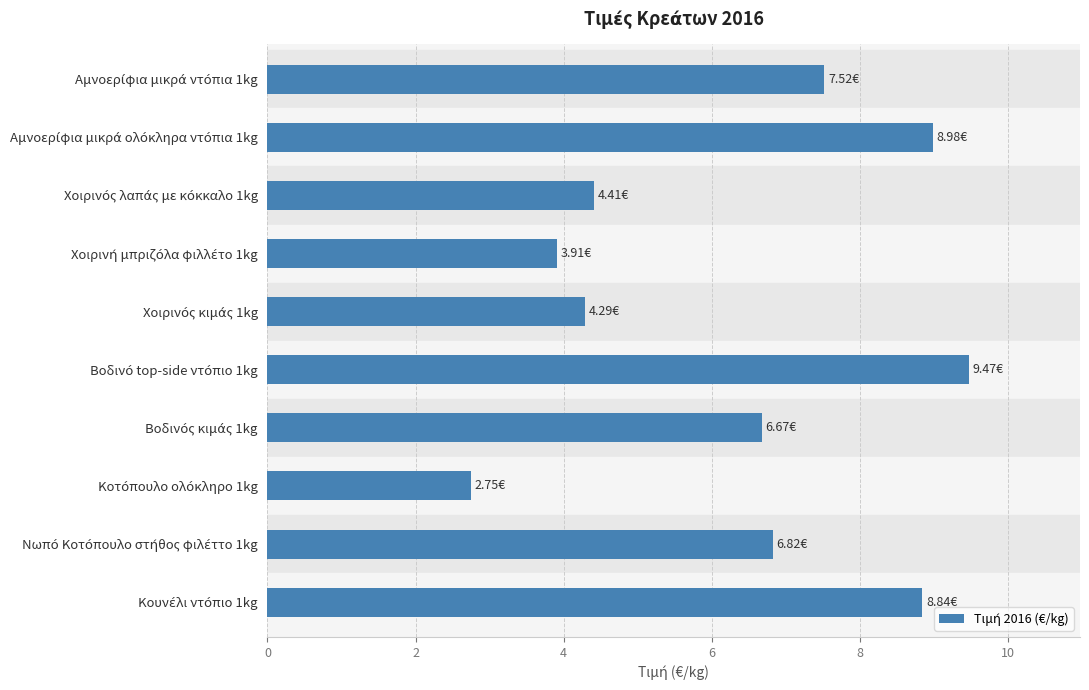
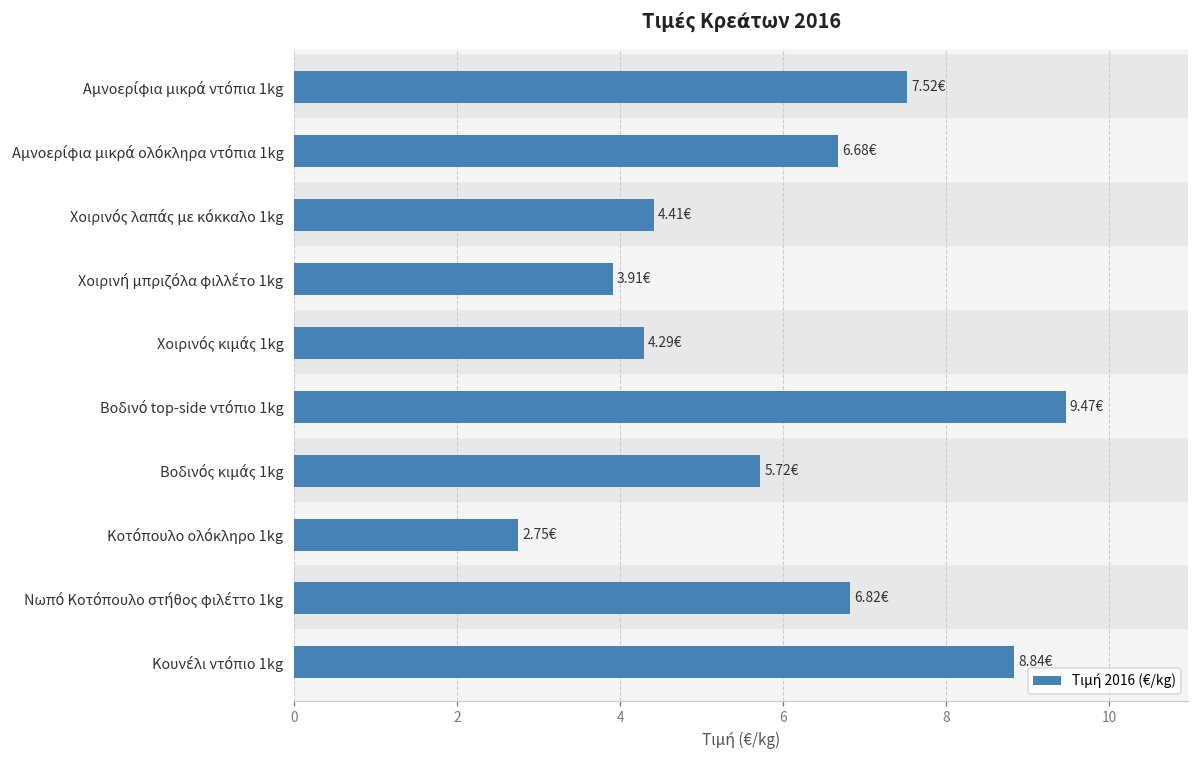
Αμνοερίφια μικρά ολόκληρα ντόπια 1kg: 8.98€ -> 6.68€
Βοδινός κιμάς 1kg: 6.67€ -> 5.72€
